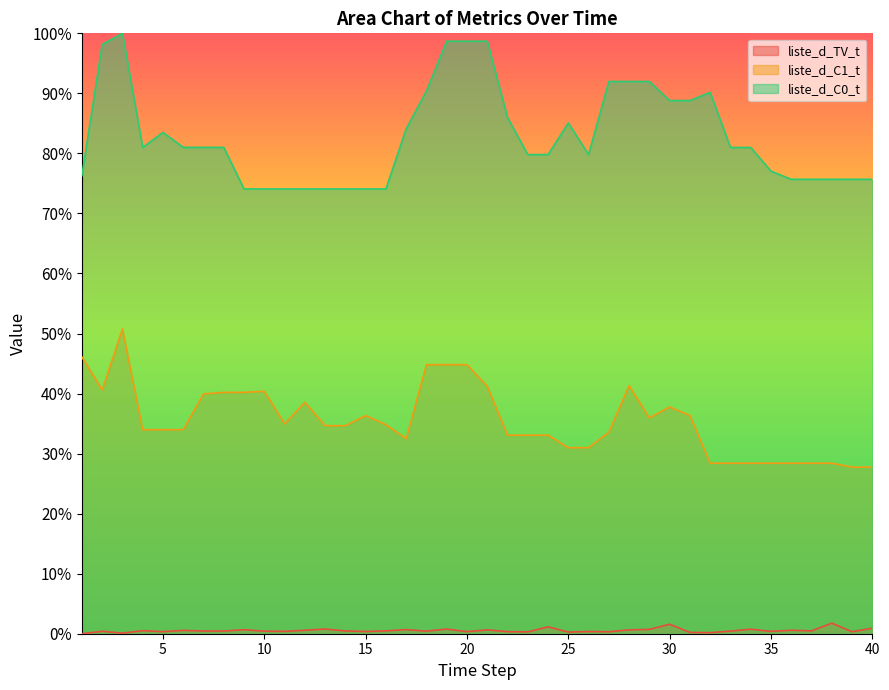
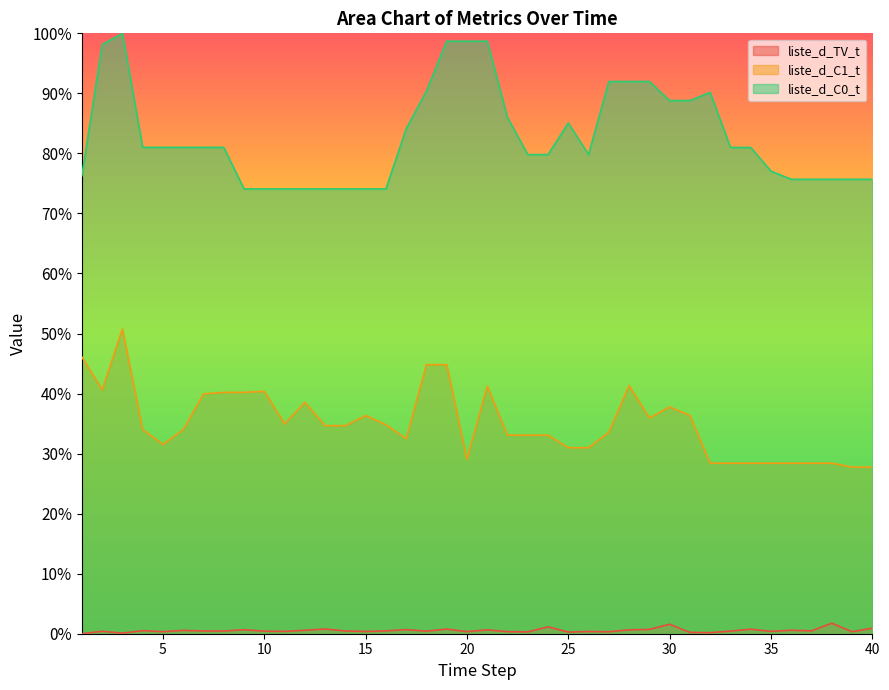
liste_d_C1_t, 5: 34% -> 32%
liste_d_C0_t, 5: 83% -> 81%
liste_d_C1_t, 20: 45% -> 29%
